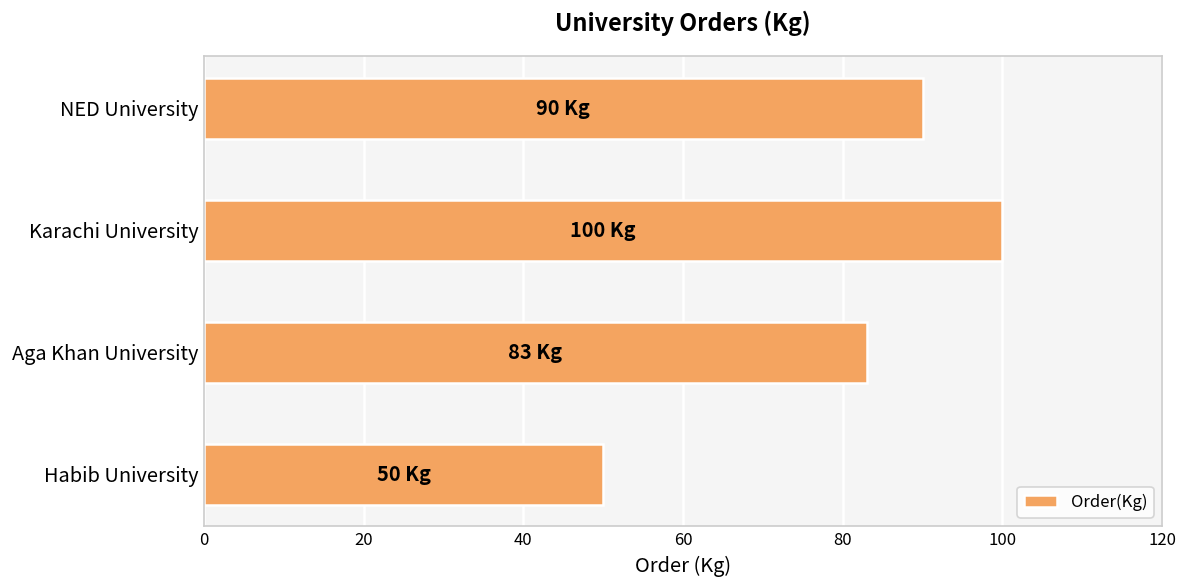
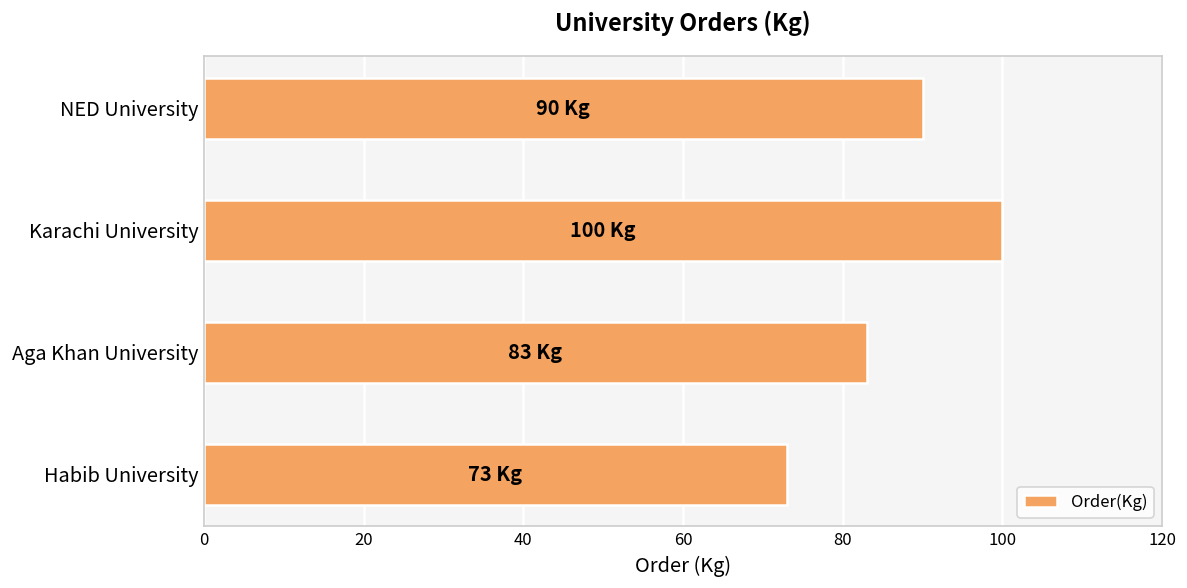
Habib University: 50 -> 73
